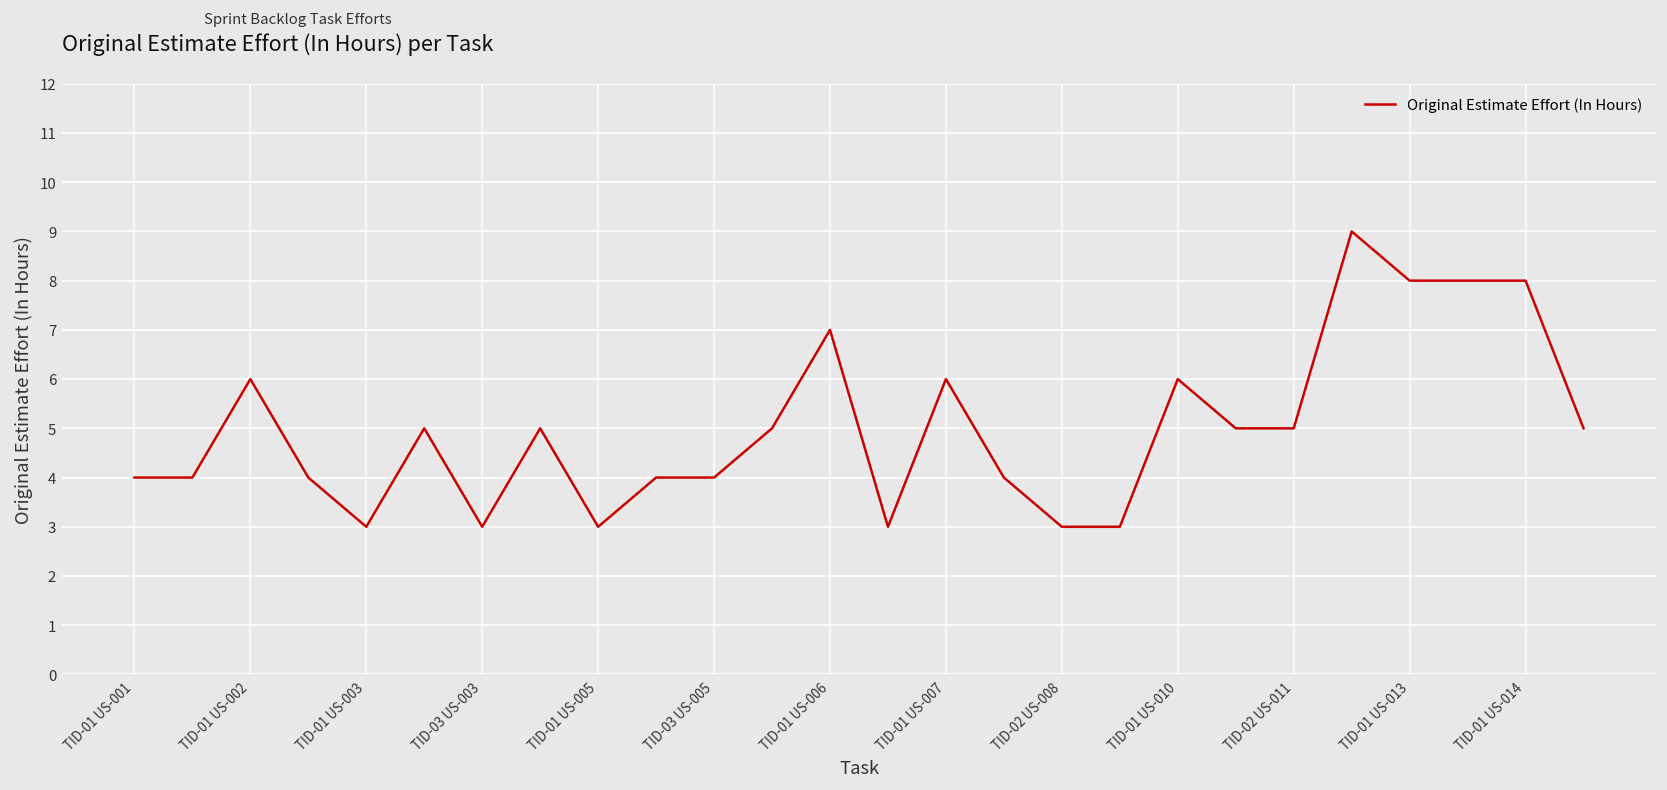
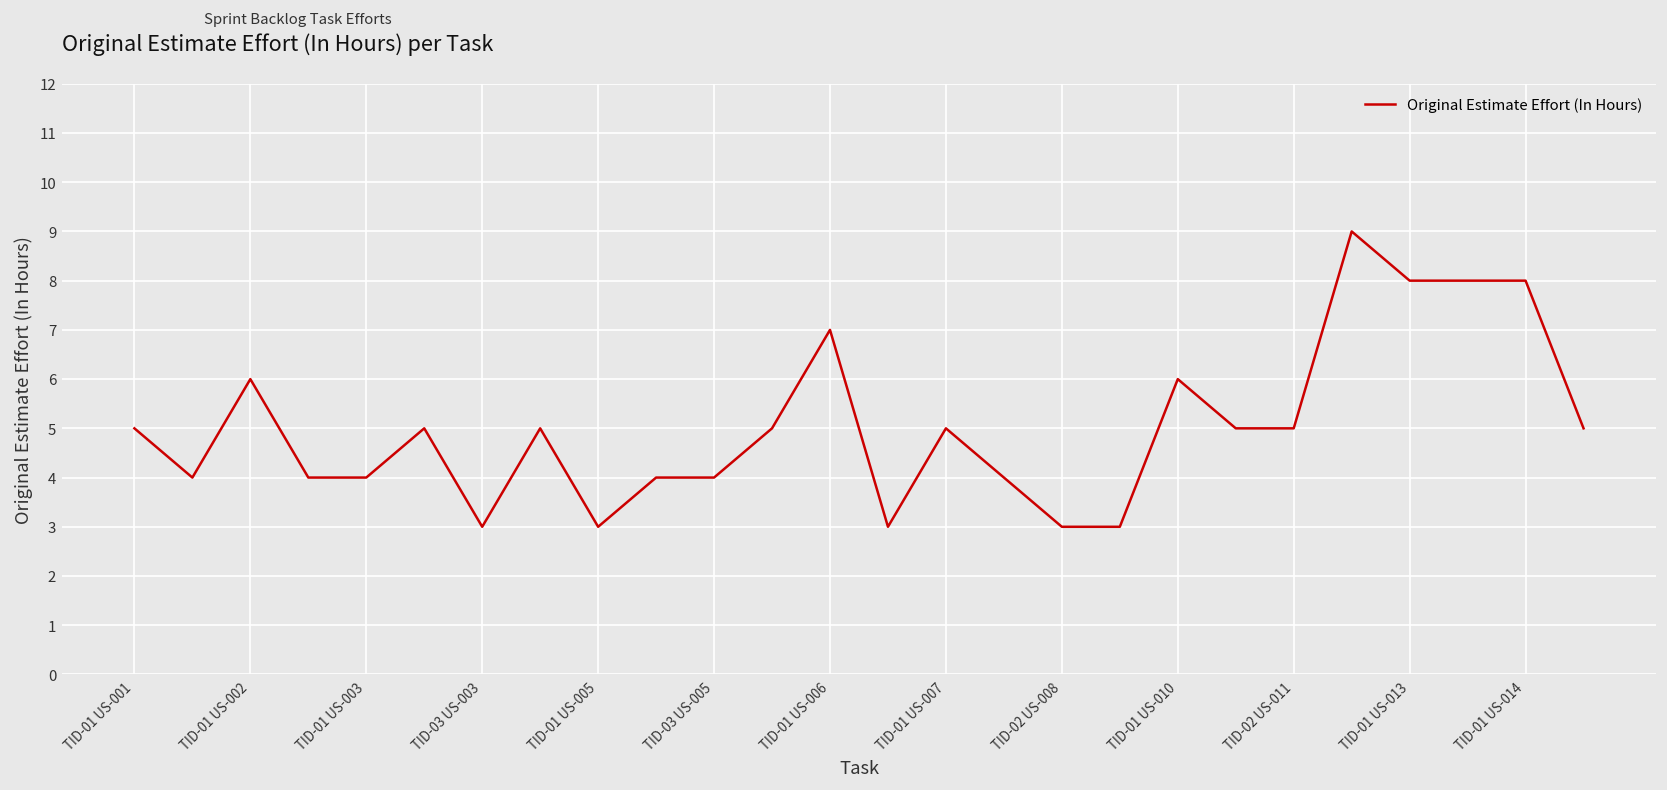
TID-01 US-001: 4 -> 5
TID-01 US-003: 3 -> 4
TID-01 US-007: 6 -> 5
